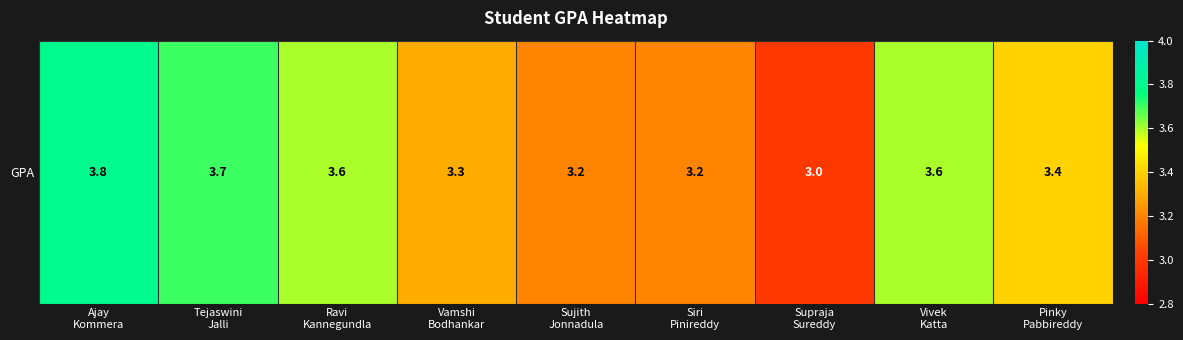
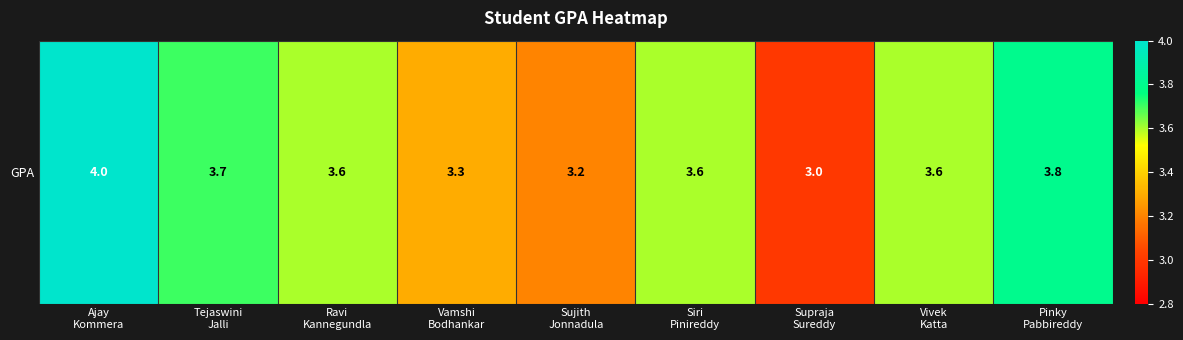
GPA, Ajay Kommera: 3.8 -> 4.0
GPA, Siri Pinireddy: 3.2 -> 3.6
GPA, Pinky Pabbireddy: 3.4 -> 3.8
